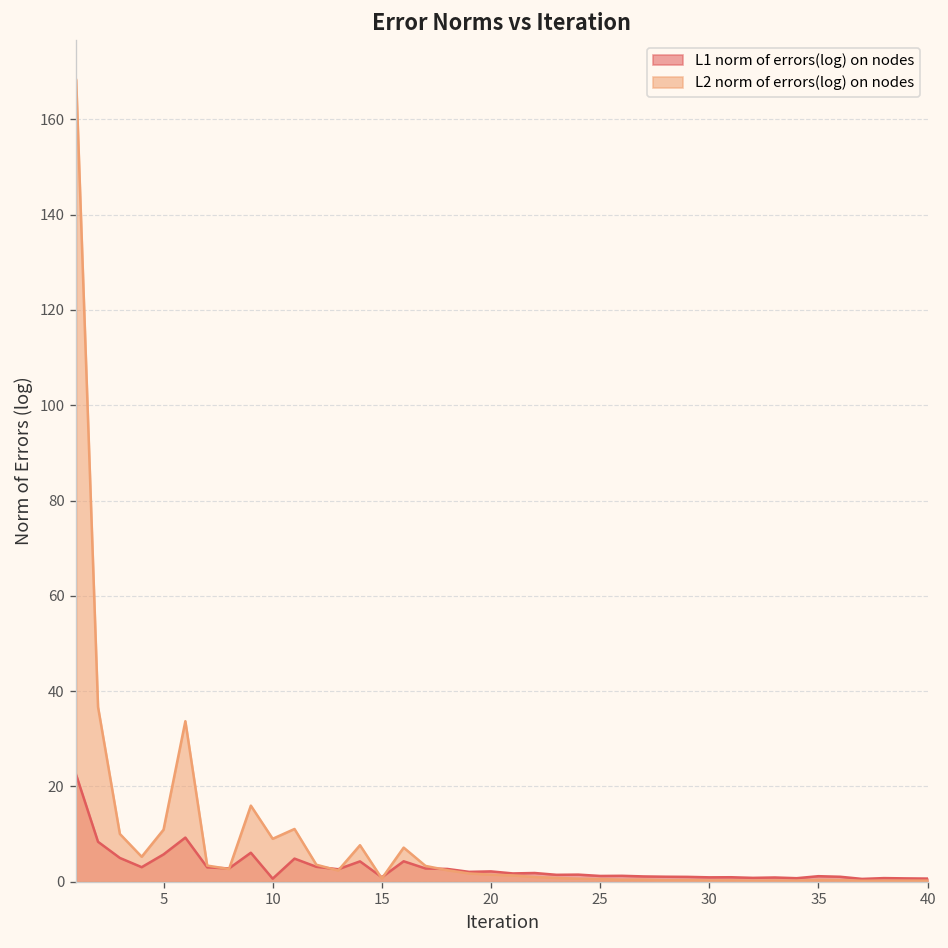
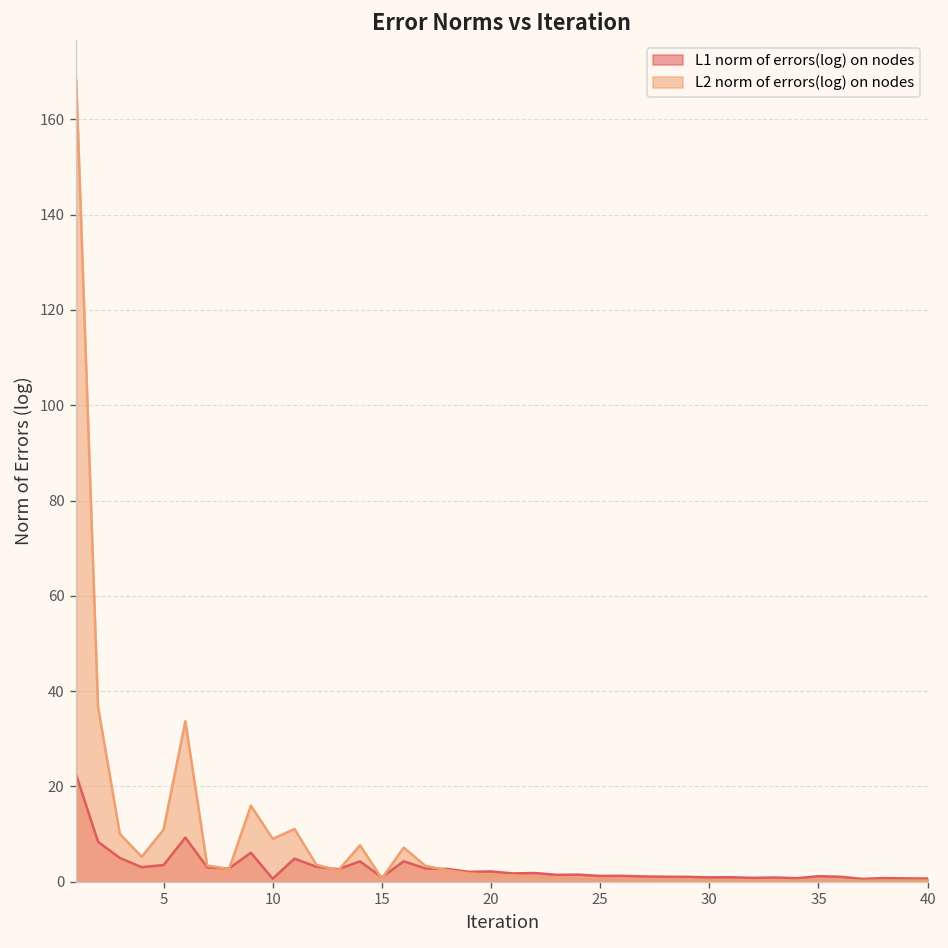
L1 norm of errors(log) on nodes, 5: 6 -> 3
